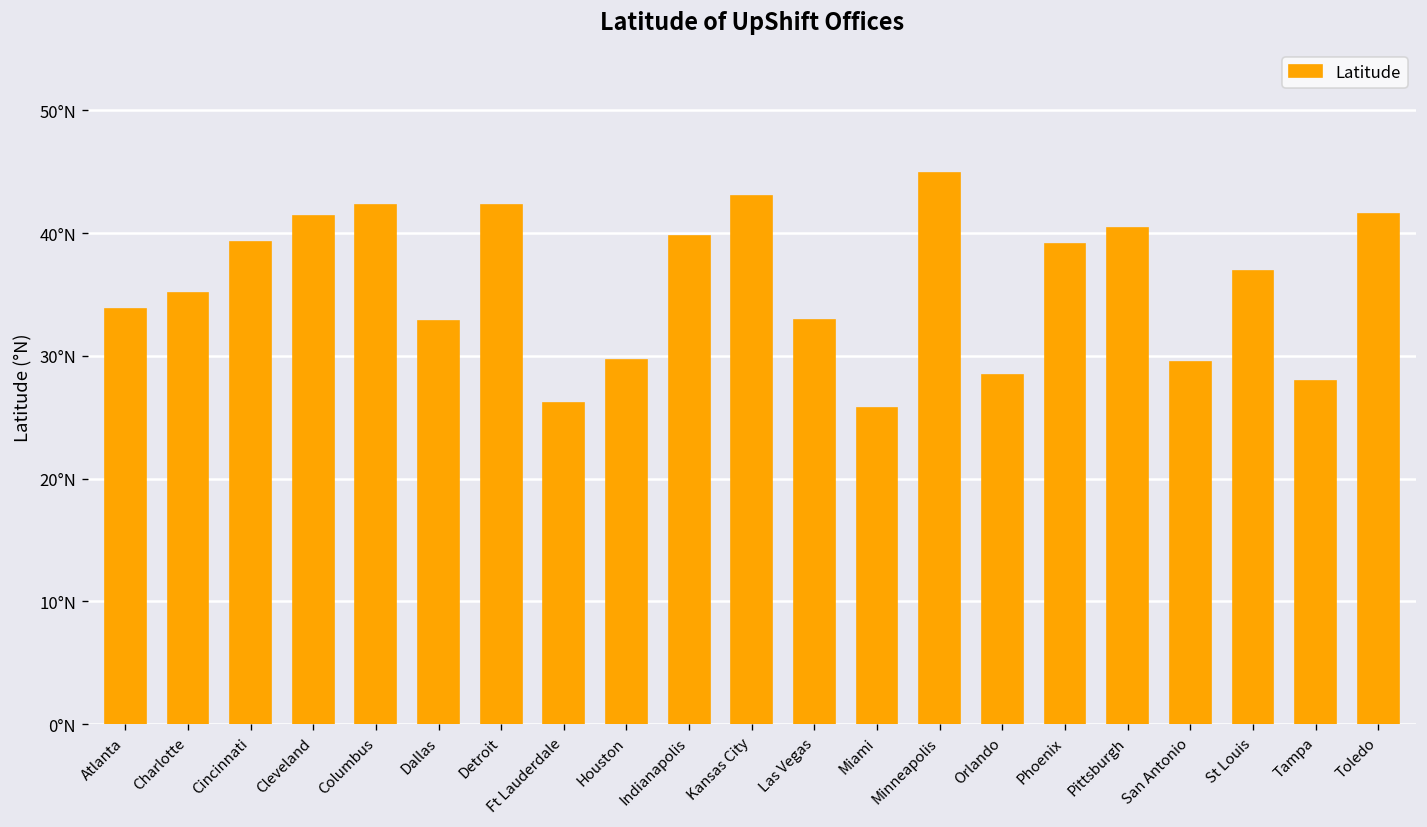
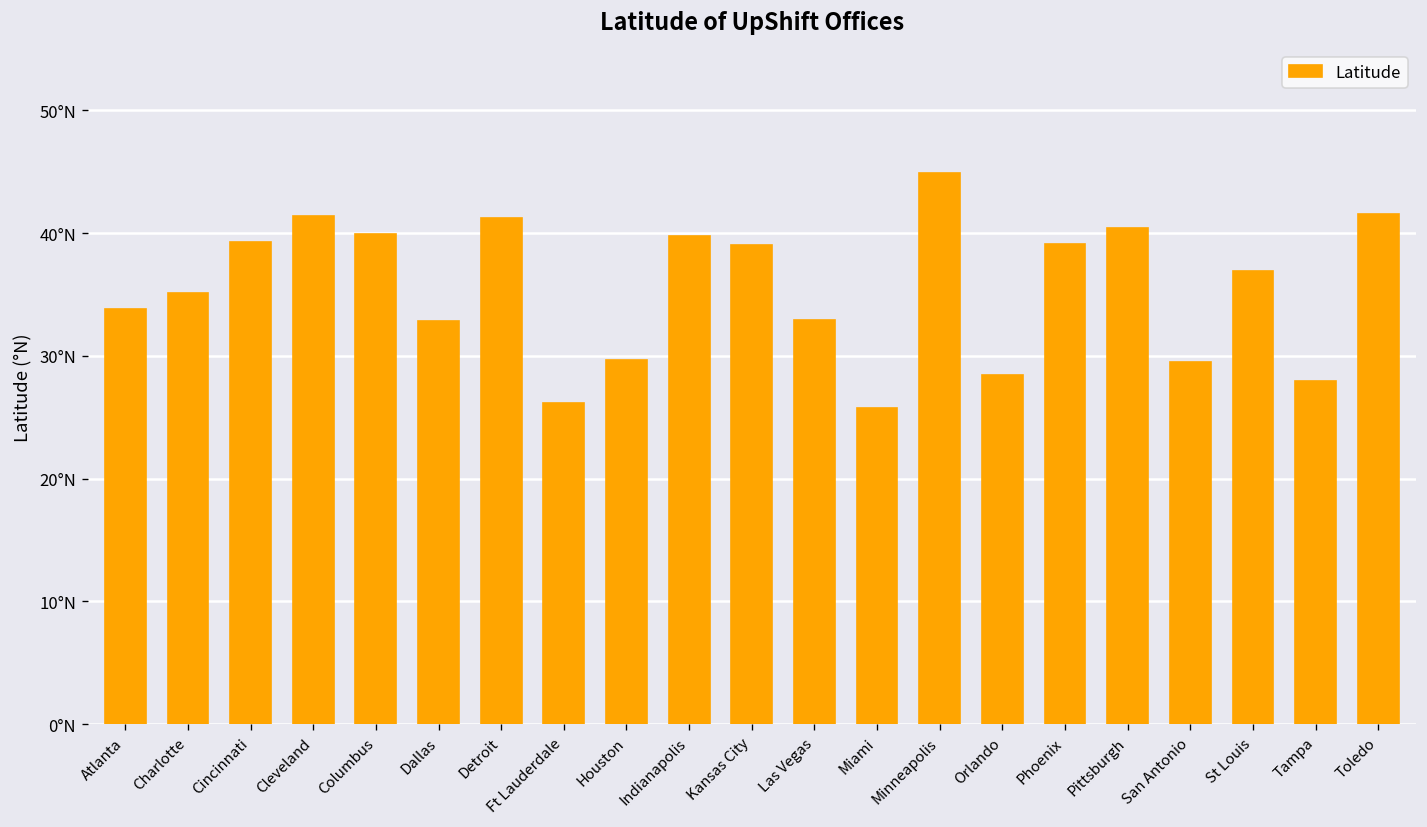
Columbus: 42.3°N -> 40.0°N
Detroit: 42.3°N -> 41.2°N
Kansas City: 43.0°N -> 39.0°N
